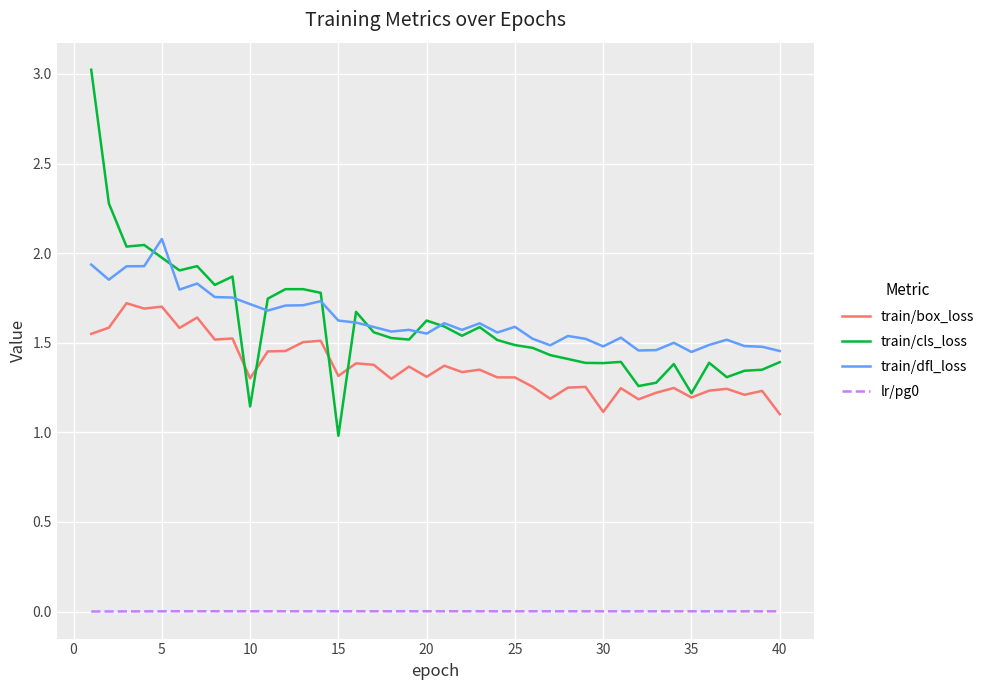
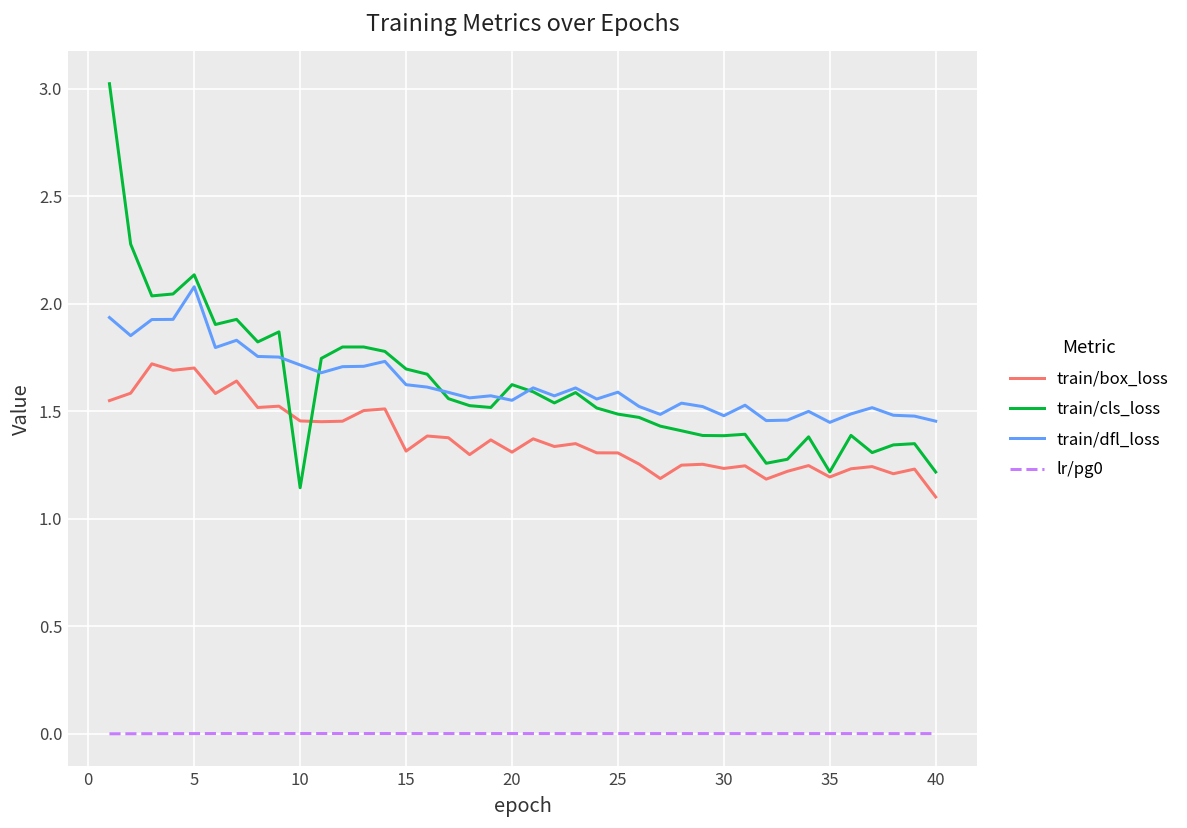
train/cls_loss, 5: 1.97 -> 2.13
train/box_loss, 10: 1.30 -> 1.46
train/cls_loss, 15: 0.98 -> 1.70
train/box_loss, 30: 1.11 -> 1.23
train/cls_loss, 40: 1.39 -> 1.22
